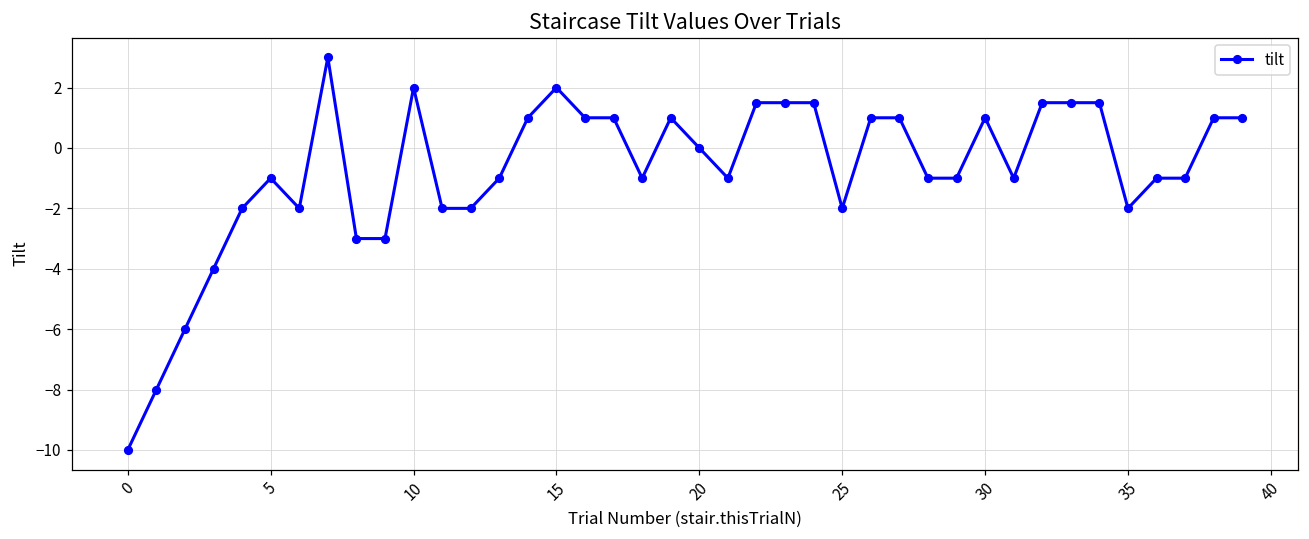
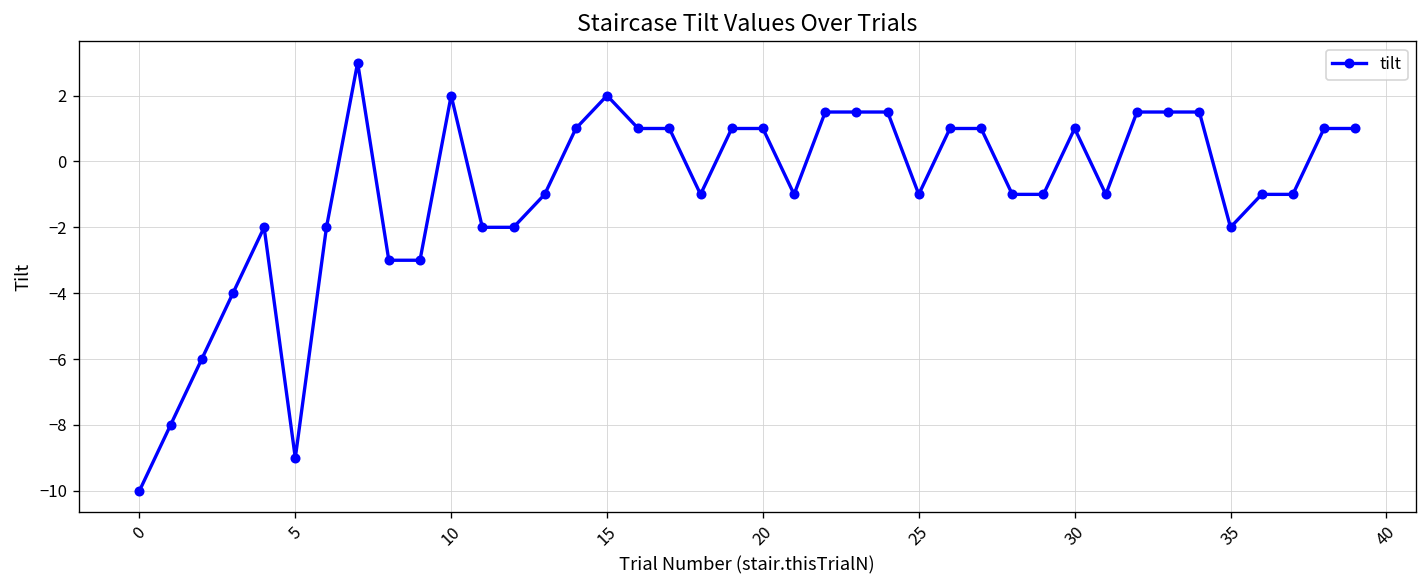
5: -1 -> -9
20: 0 -> 1
25: -2 -> -1
